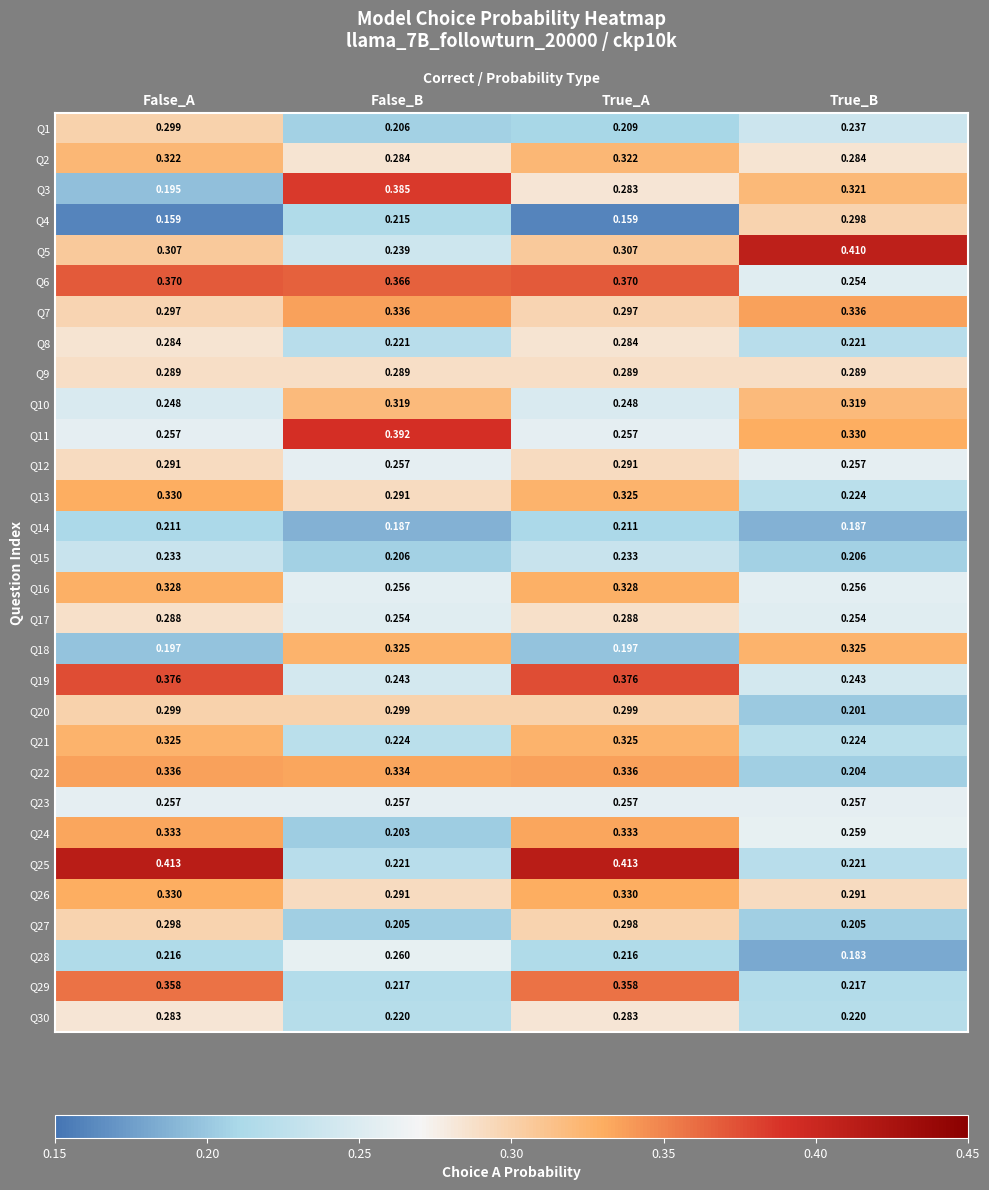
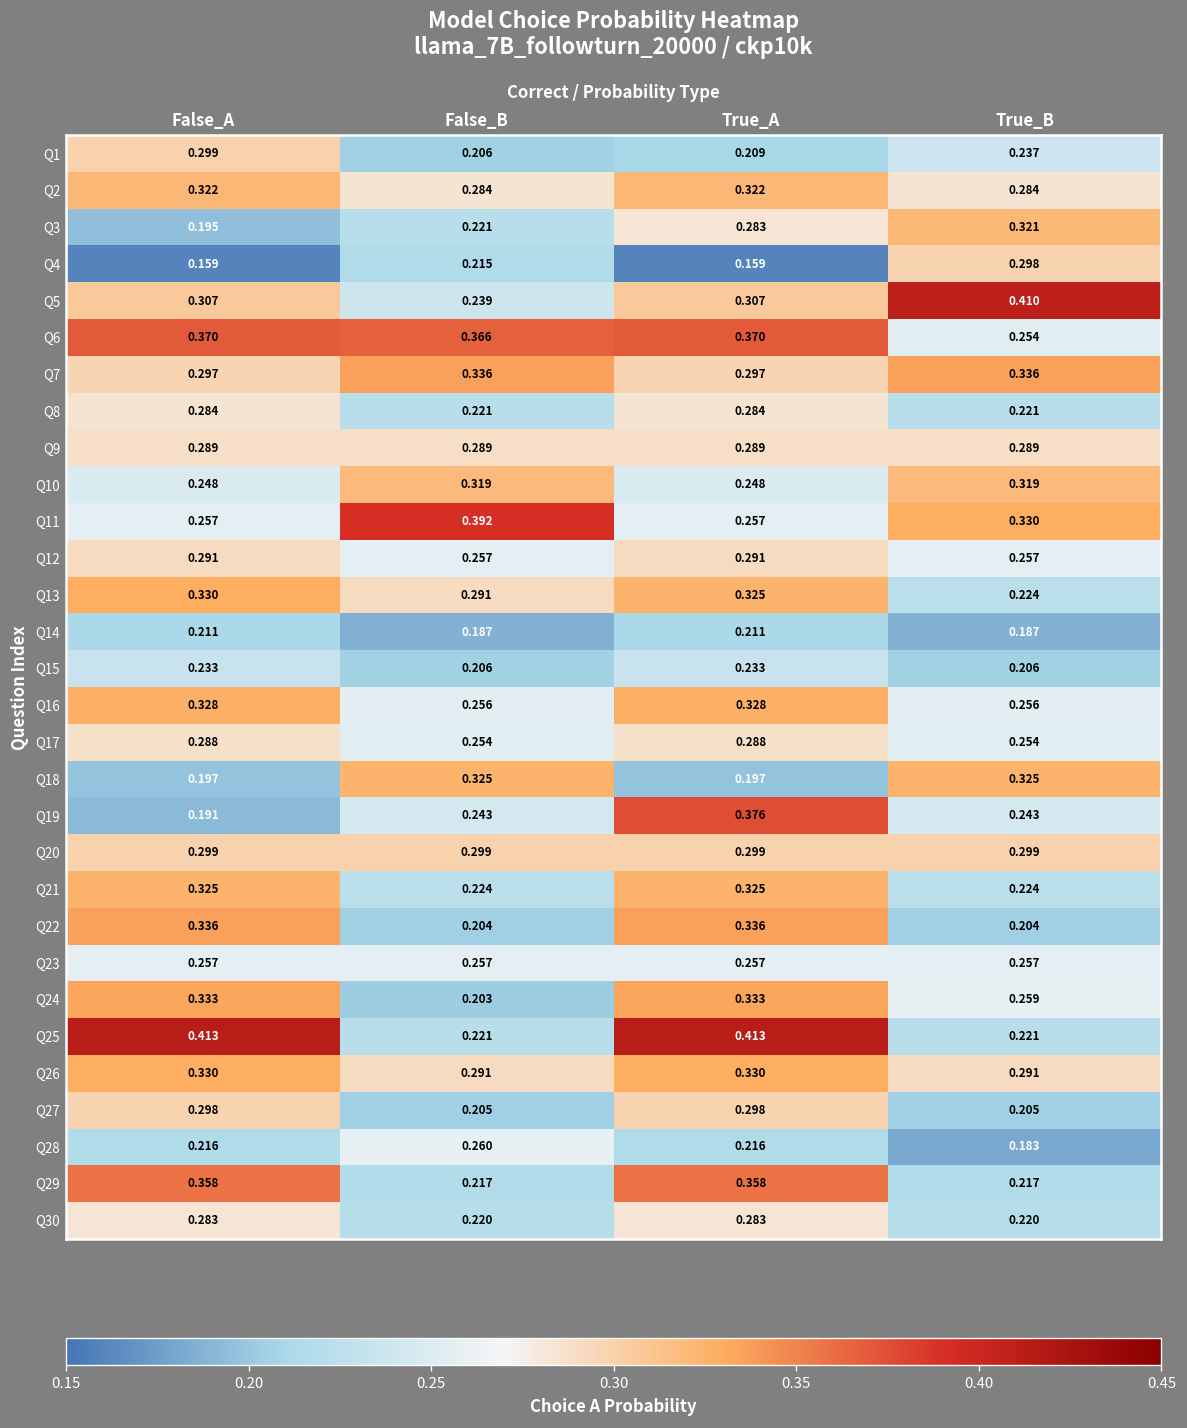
Q3, False_B: 0.385 -> 0.221
Q19, False_A: 0.376 -> 0.191
Q20, True_B: 0.201 -> 0.299
Q22, False_B: 0.334 -> 0.204
